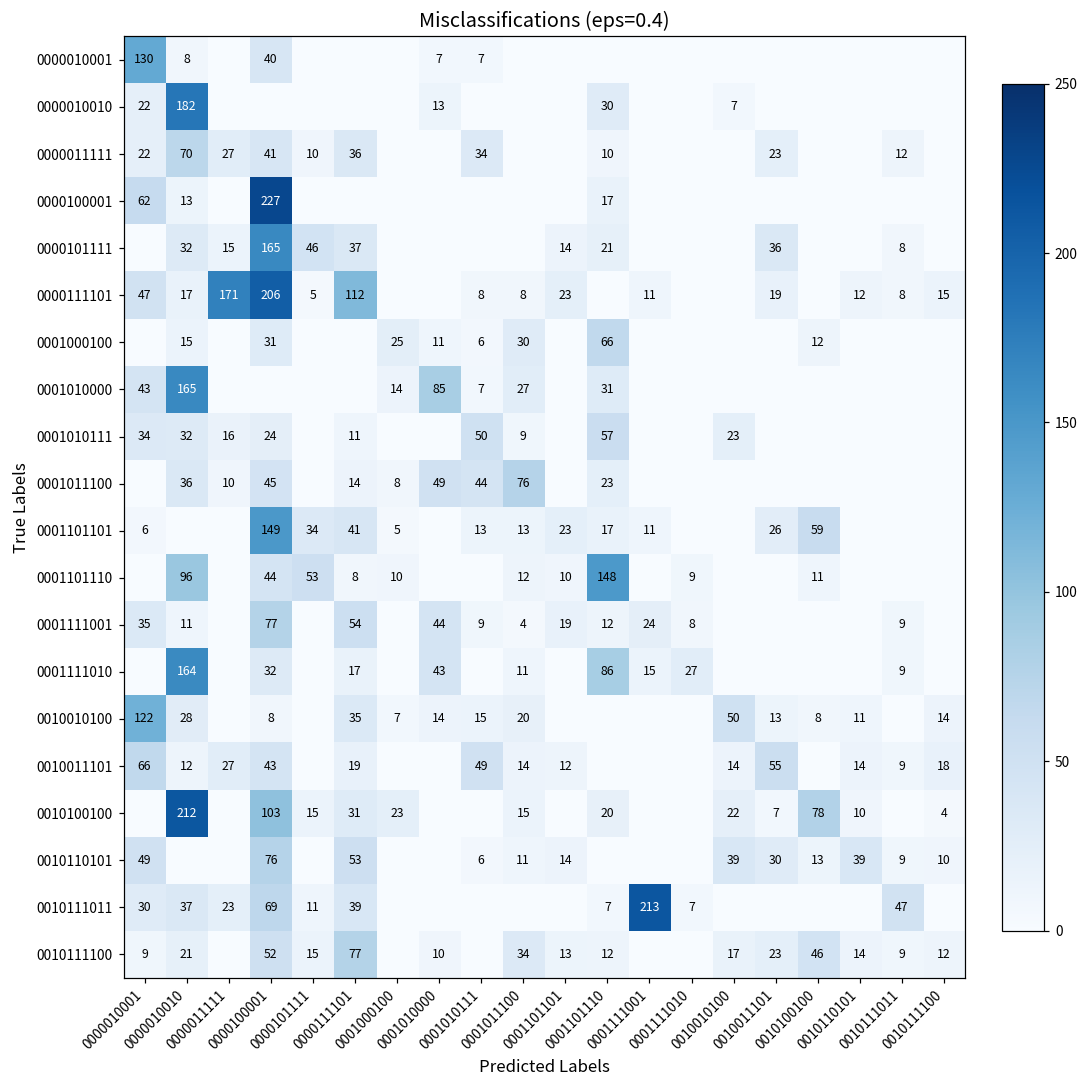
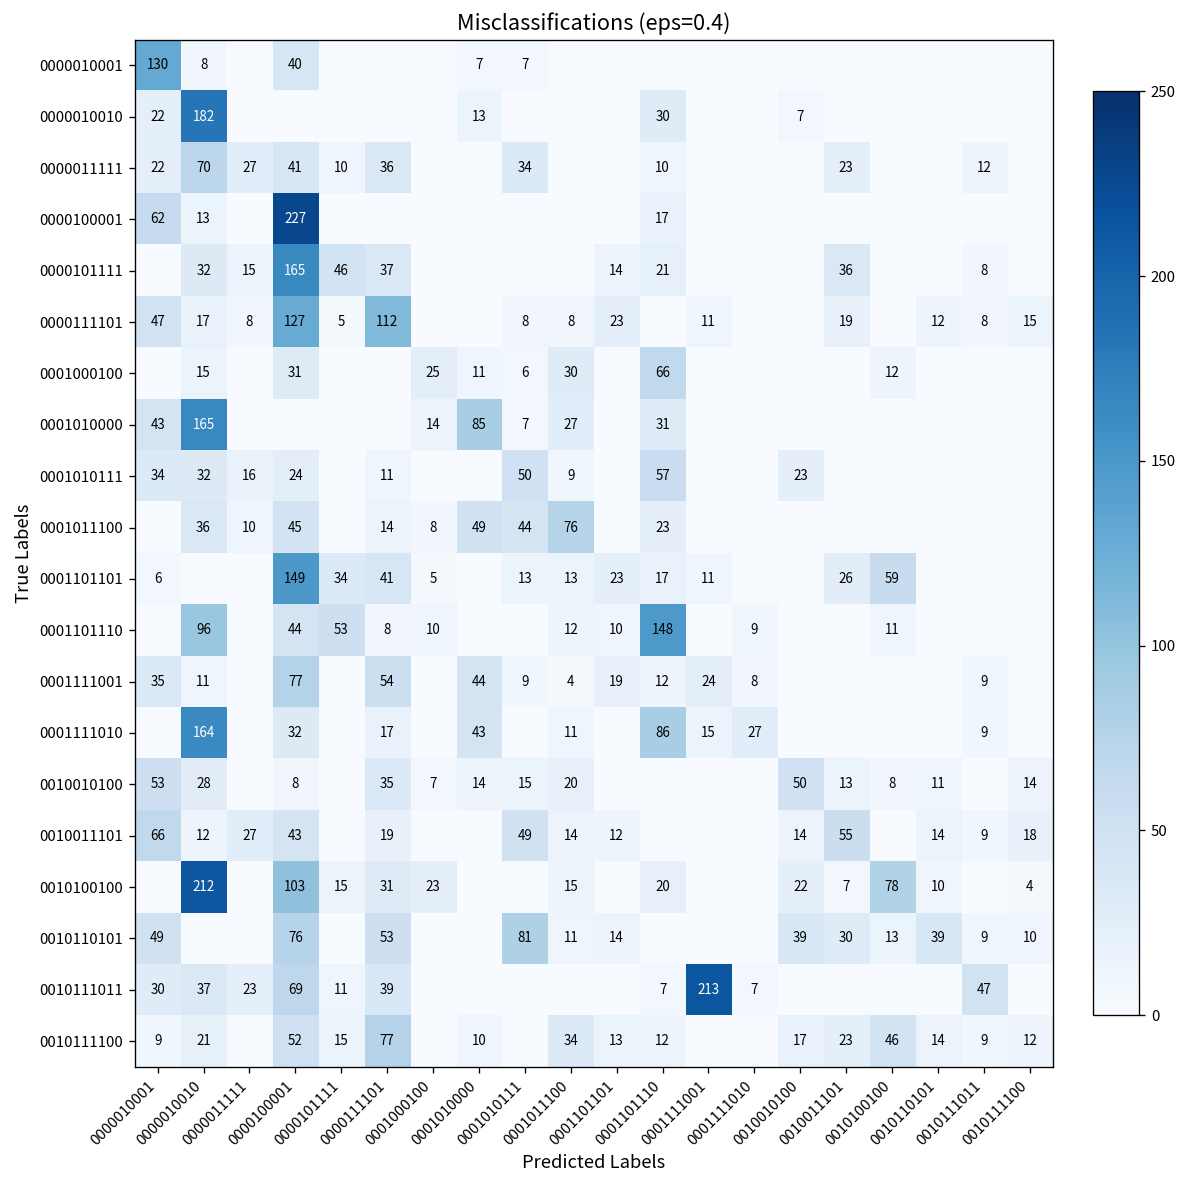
0000111101, 0000011111: 171 -> 8
0000111101, 0000100001: 206 -> 127
0010010100, 0000010001: 122 -> 53
0010110101, 0001010111: 6 -> 81
